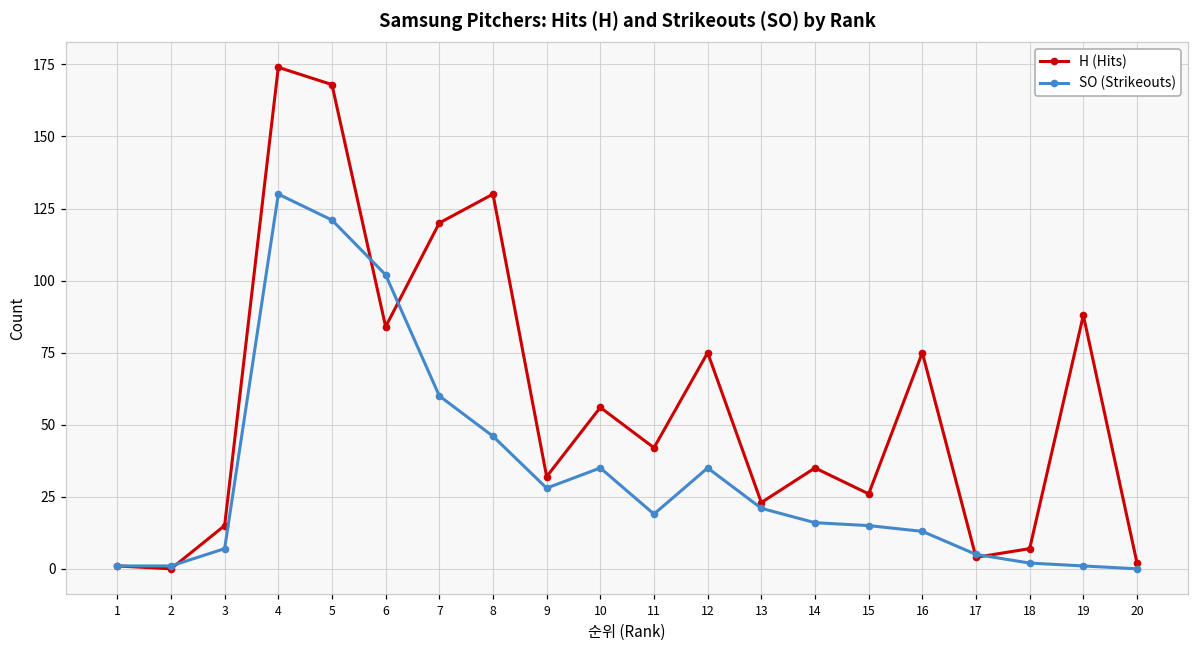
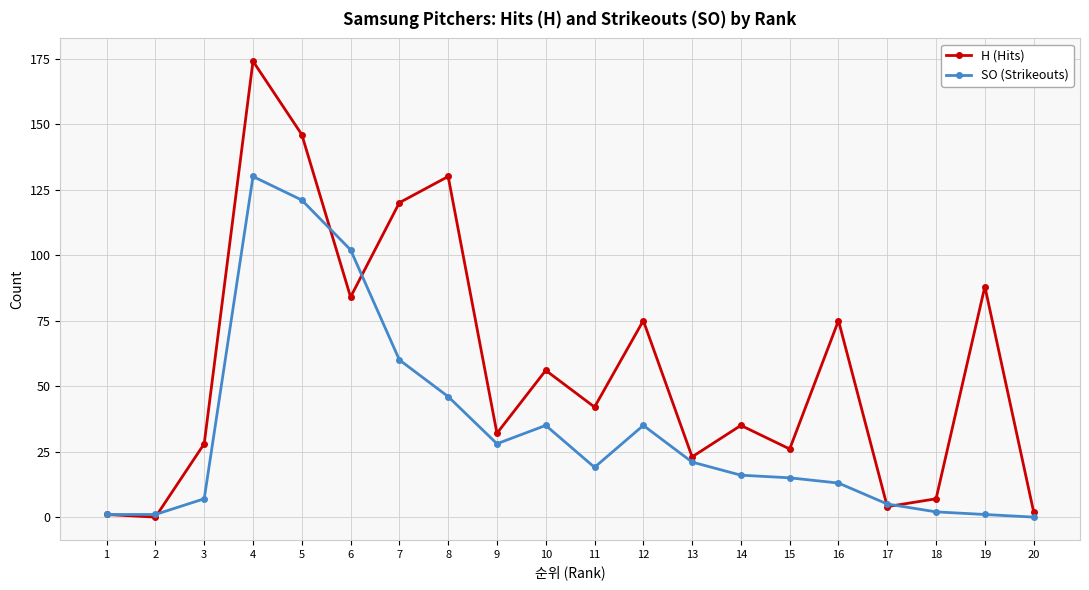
H (Hits), 3: 15 -> 28
H (Hits), 5: 168 -> 146
